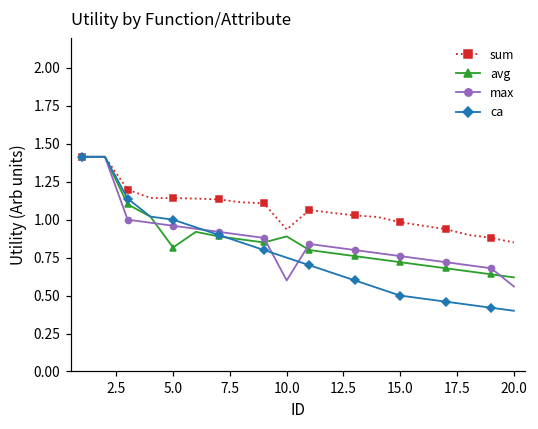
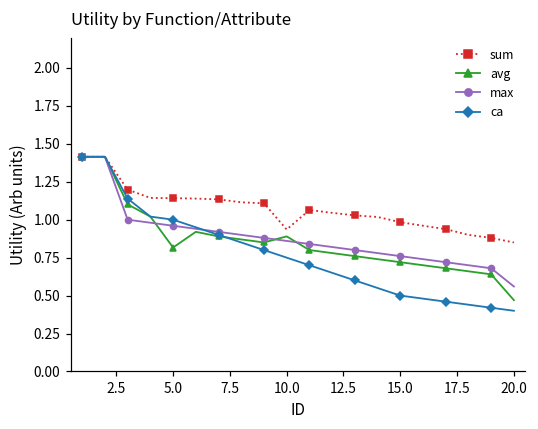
max, 10.0: 0.60 -> 0.86
avg, 20.0: 0.62 -> 0.47
